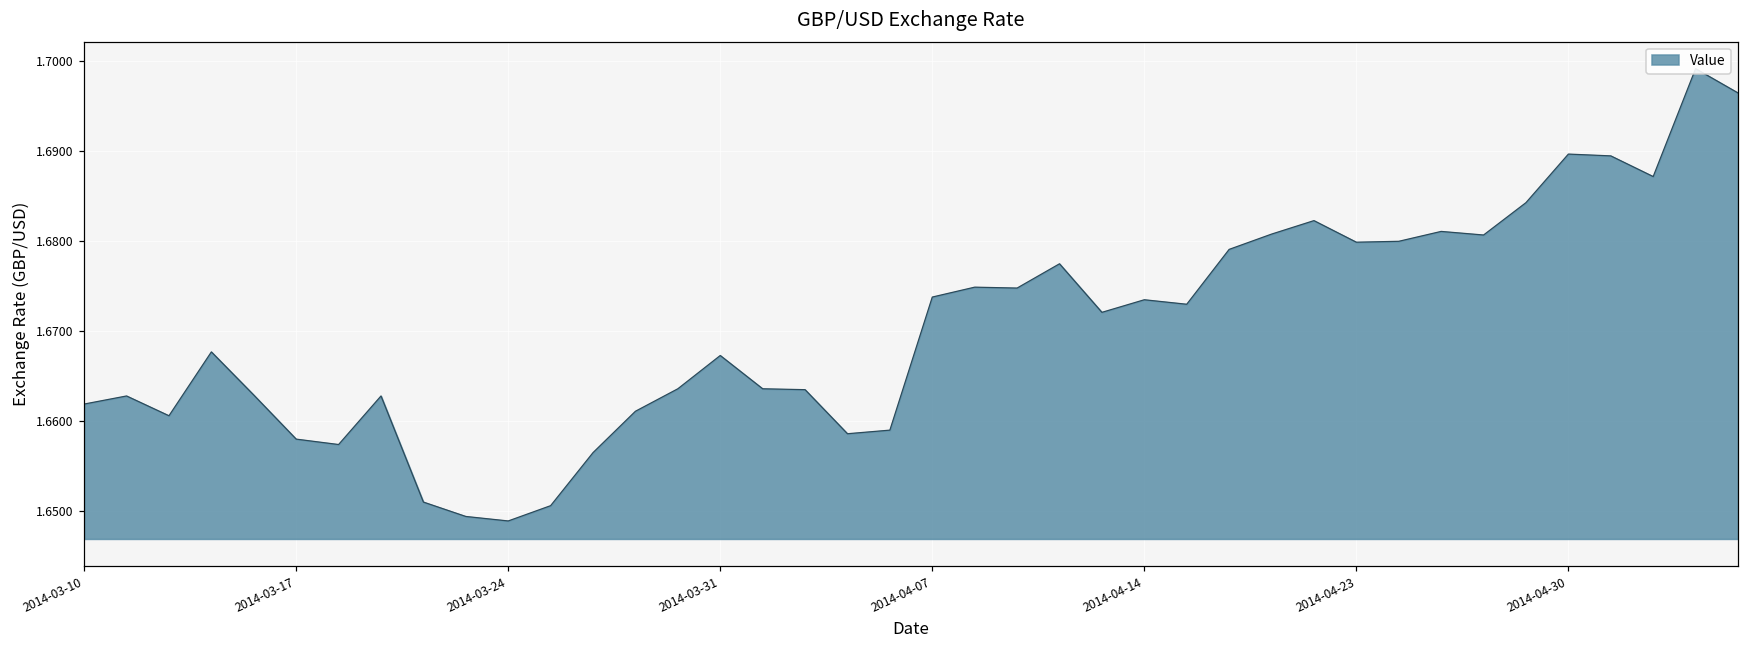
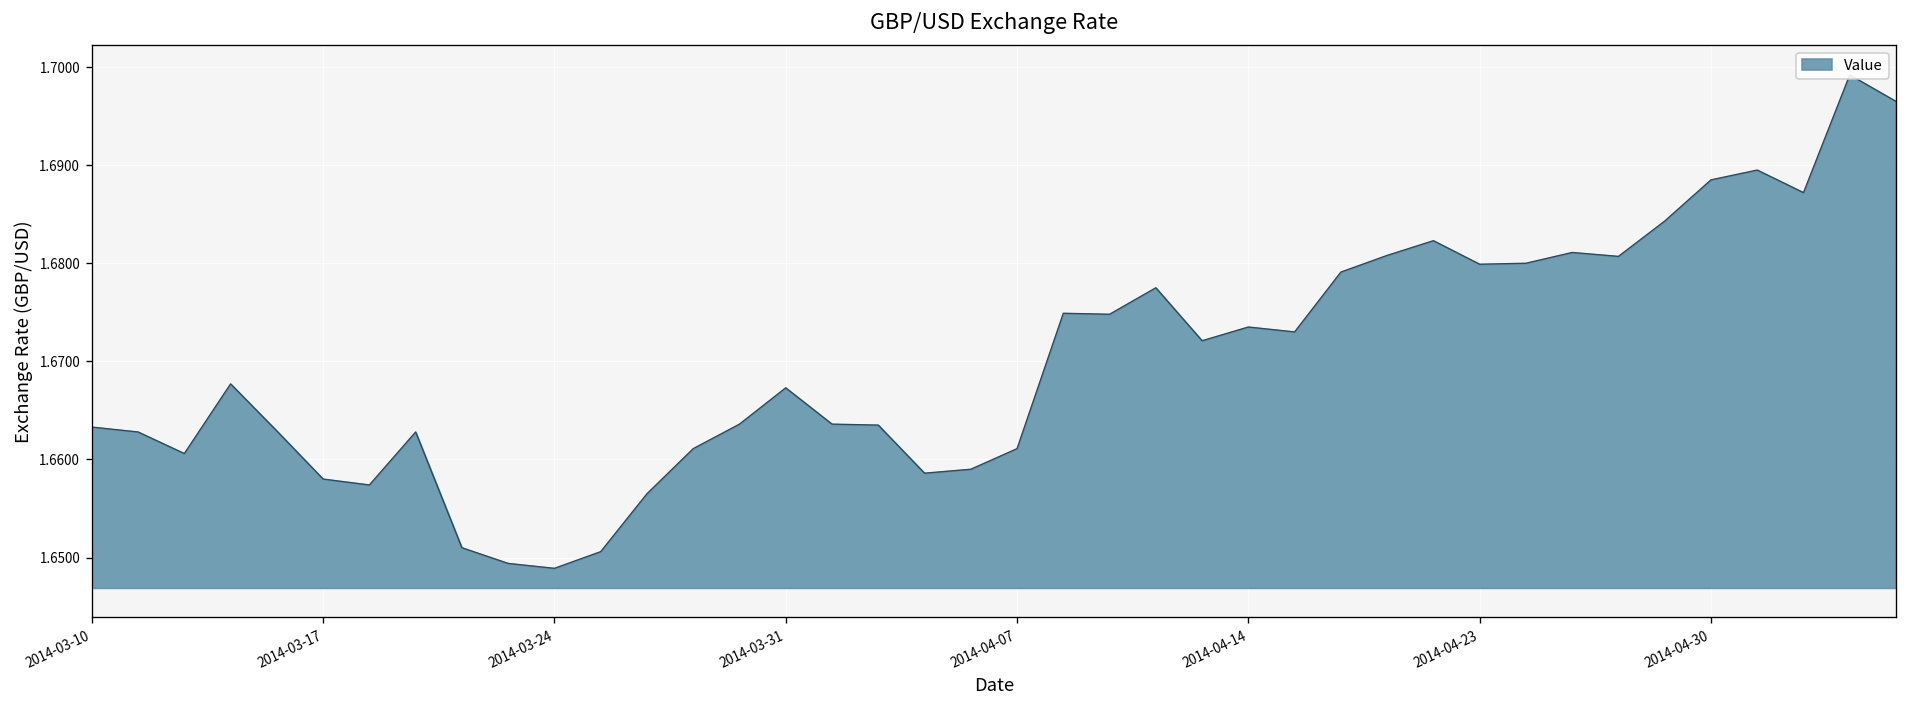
2014-03-10: 1.662 -> 1.663
2014-04-07: 1.674 -> 1.661
2014-04-30: 1.690 -> 1.689
